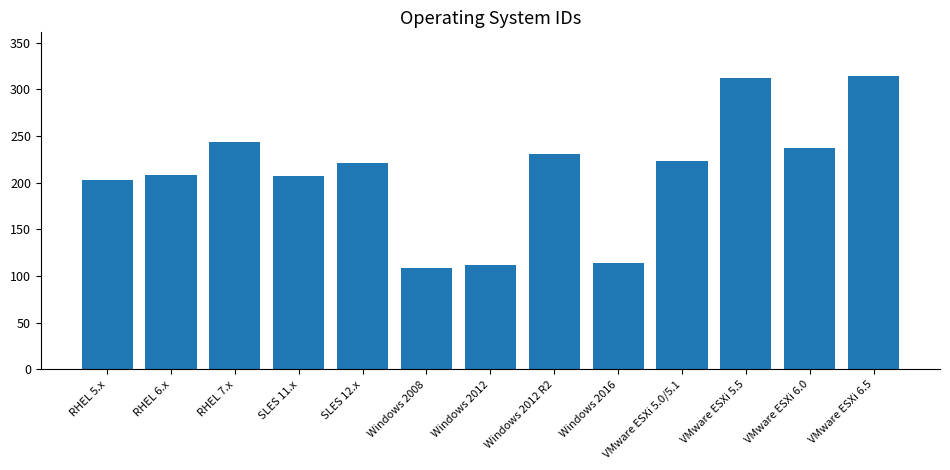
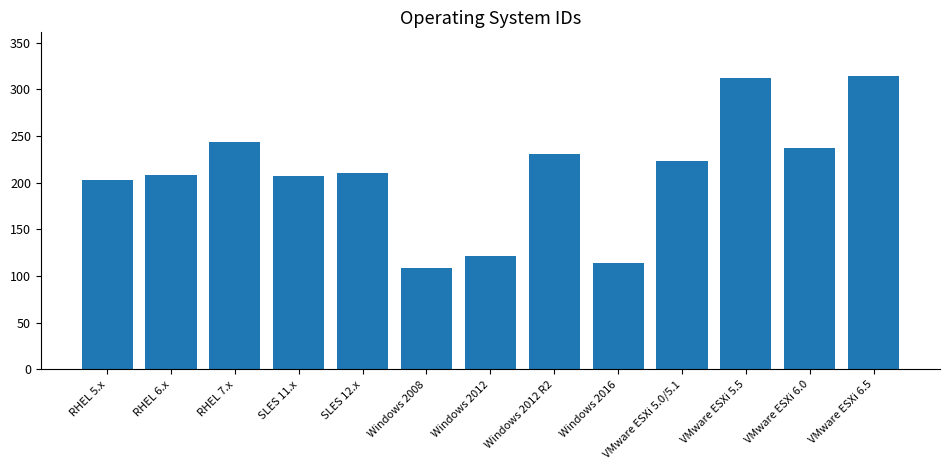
SLES 12.x: 220 -> 210
Windows 2012: 110 -> 120
